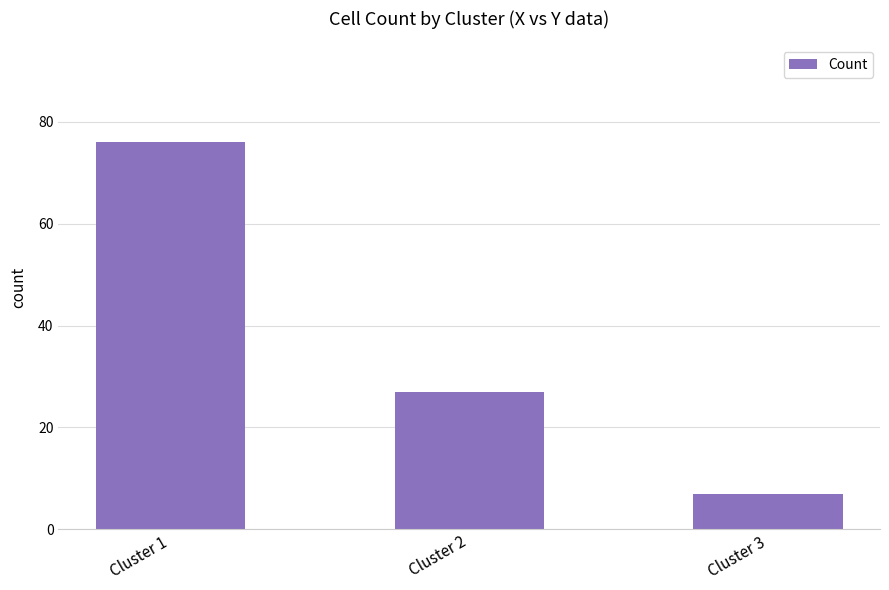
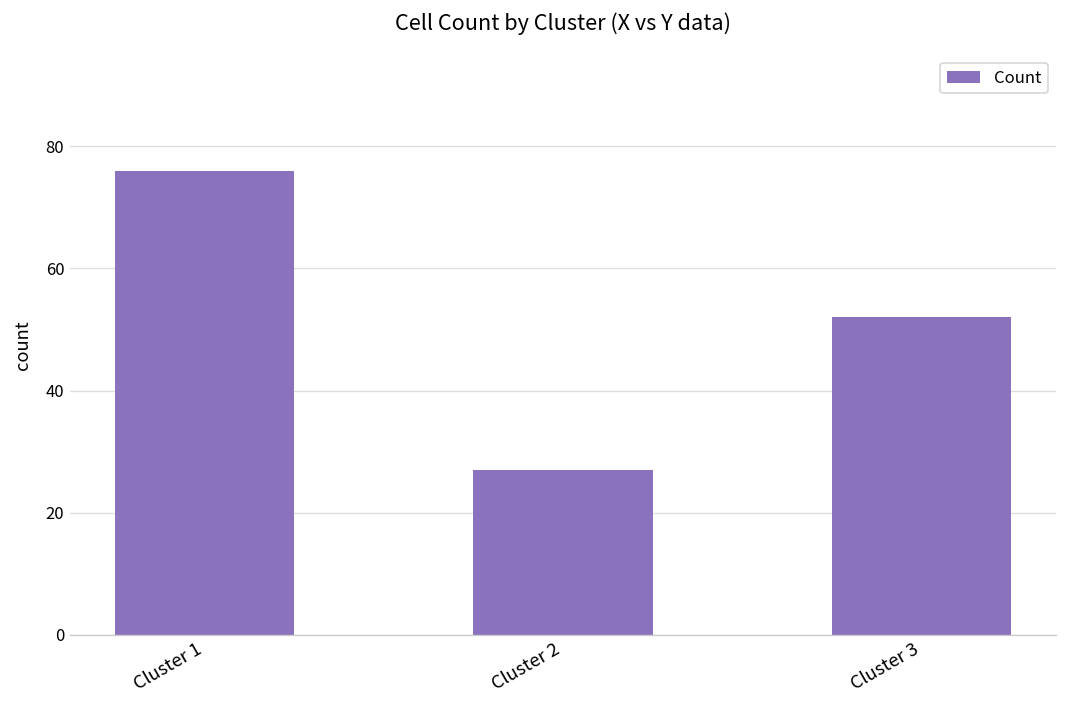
Cluster 3: 7 -> 52
